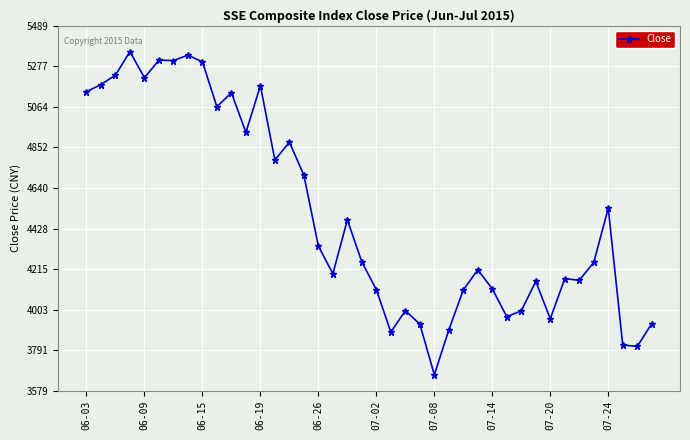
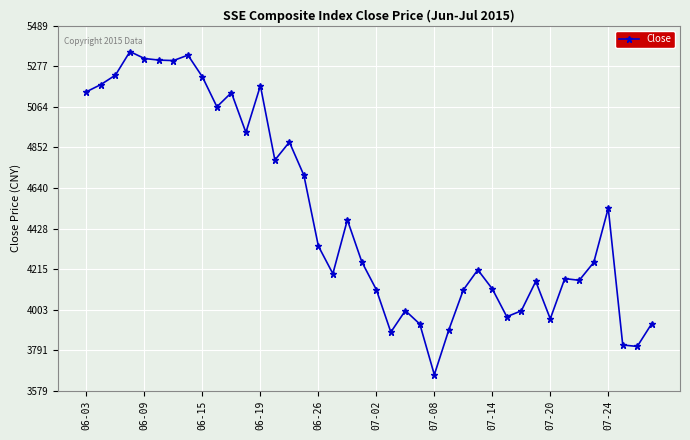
06-09: 5220 -> 5320
06-15: 5300 -> 5220
